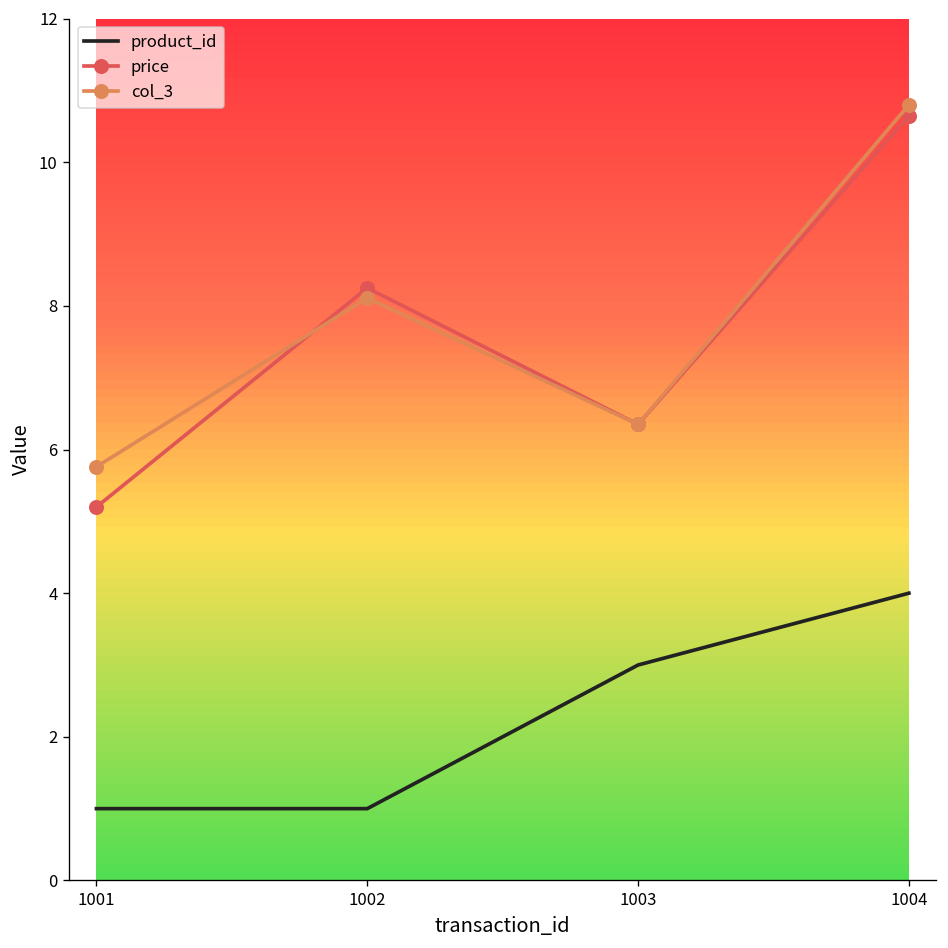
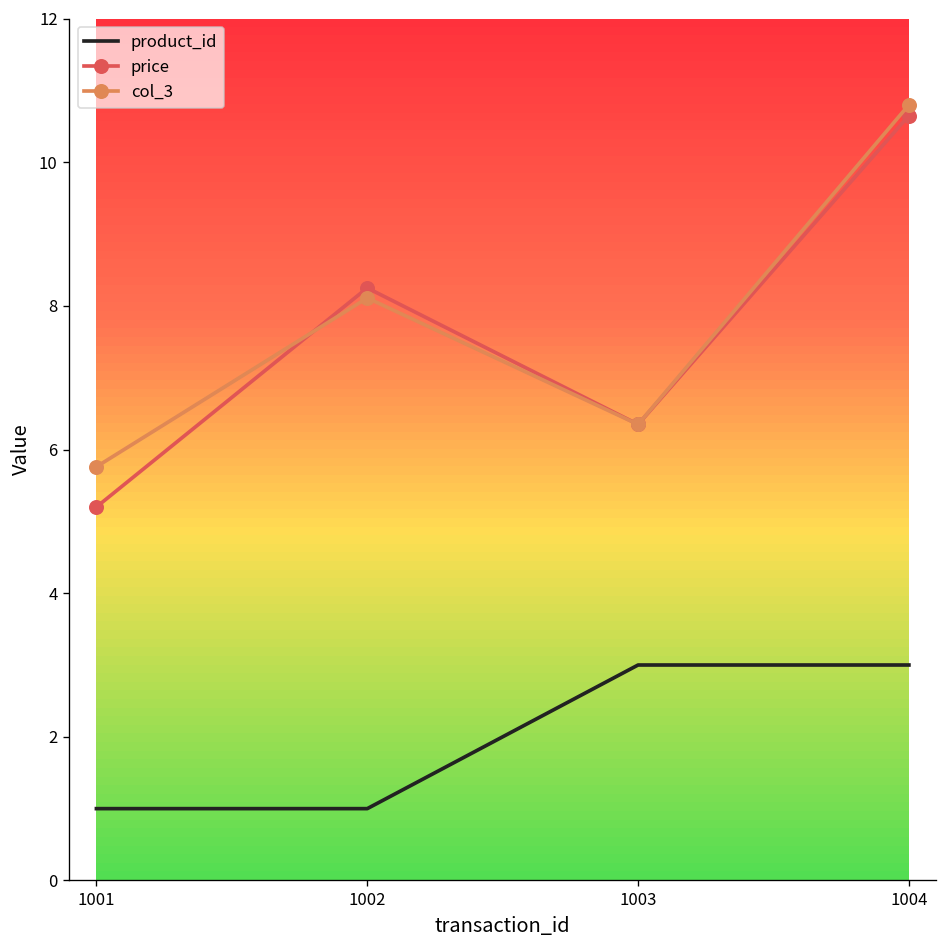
product_id, 1004: 4 -> 3
